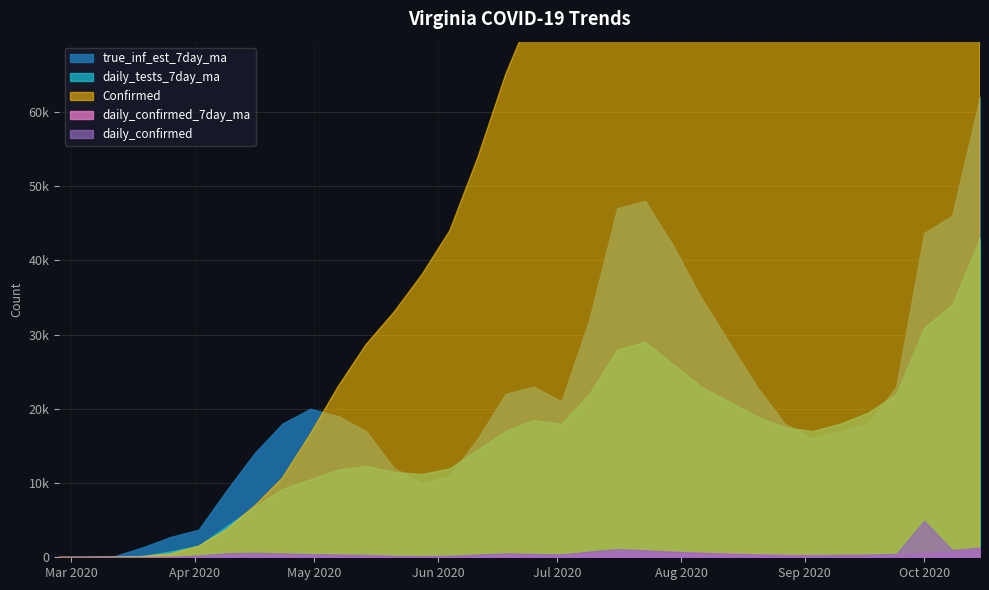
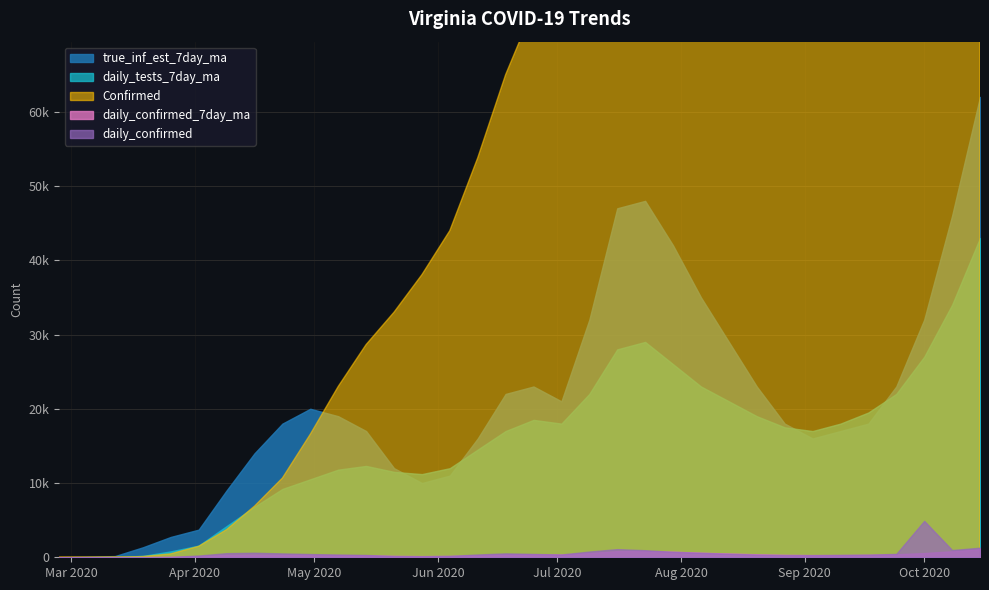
true_inf_est_7day_ma, Oct 2020: 44000 -> 32000
daily_tests_7day_ma, Oct 2020: 31000 -> 27000
